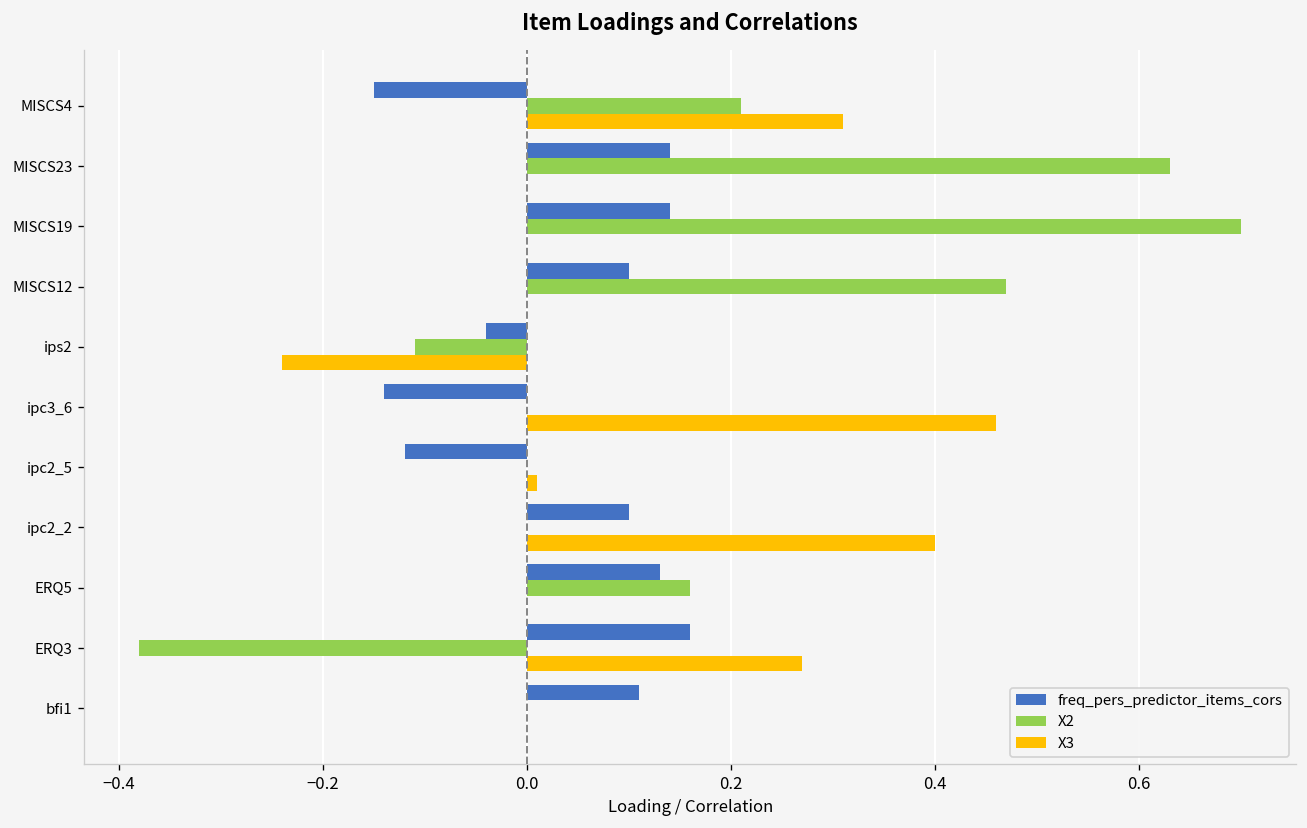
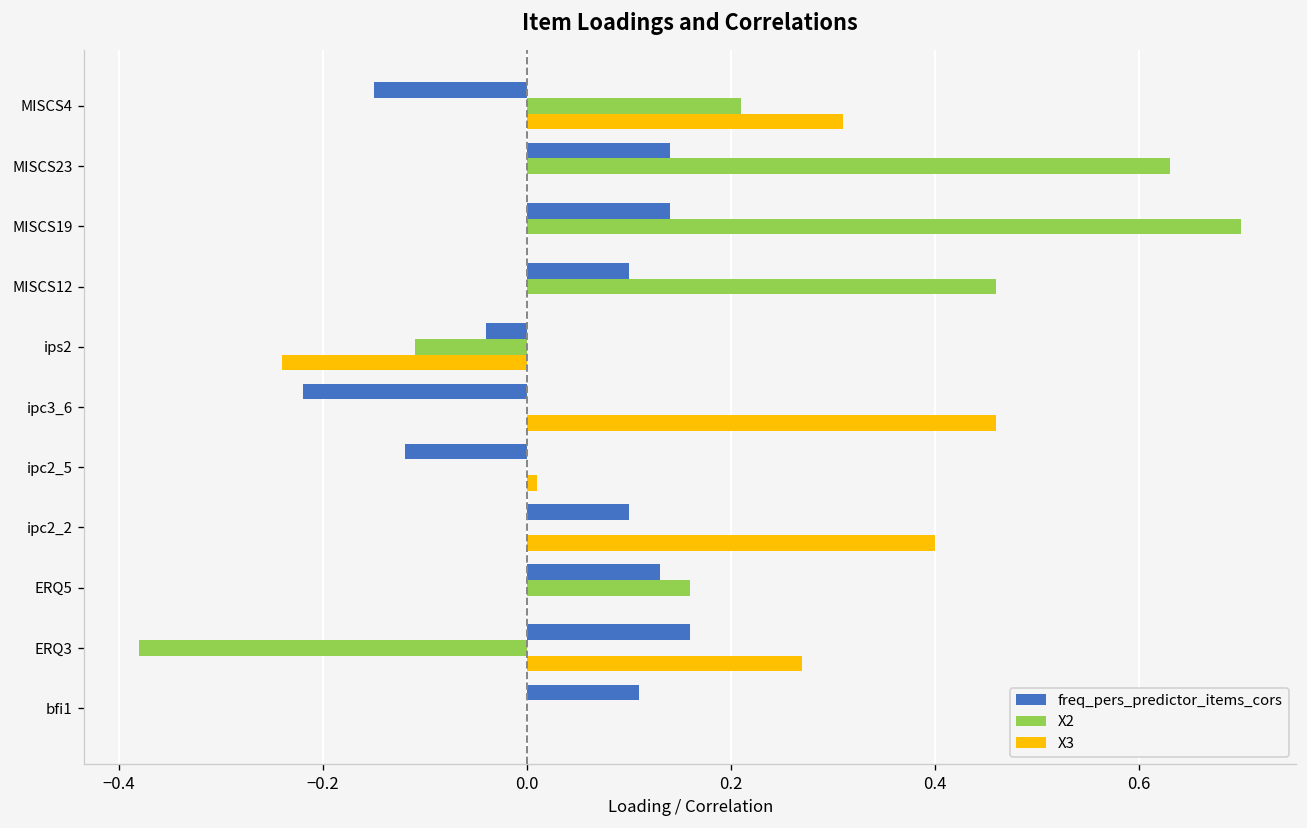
X2, MISCS12: 0.47 -> 0.46
freq_pers_predictor_items_cors, ipc3_6: -0.14 -> -0.22
